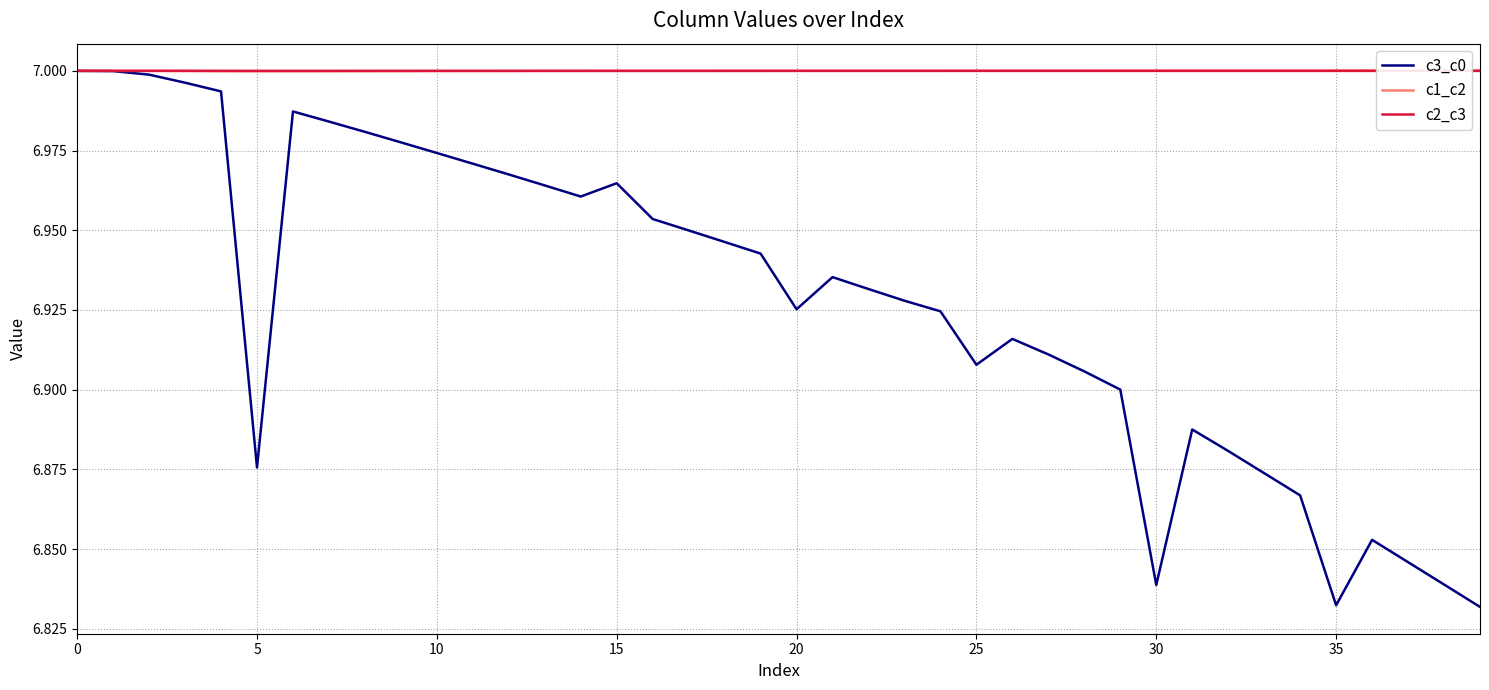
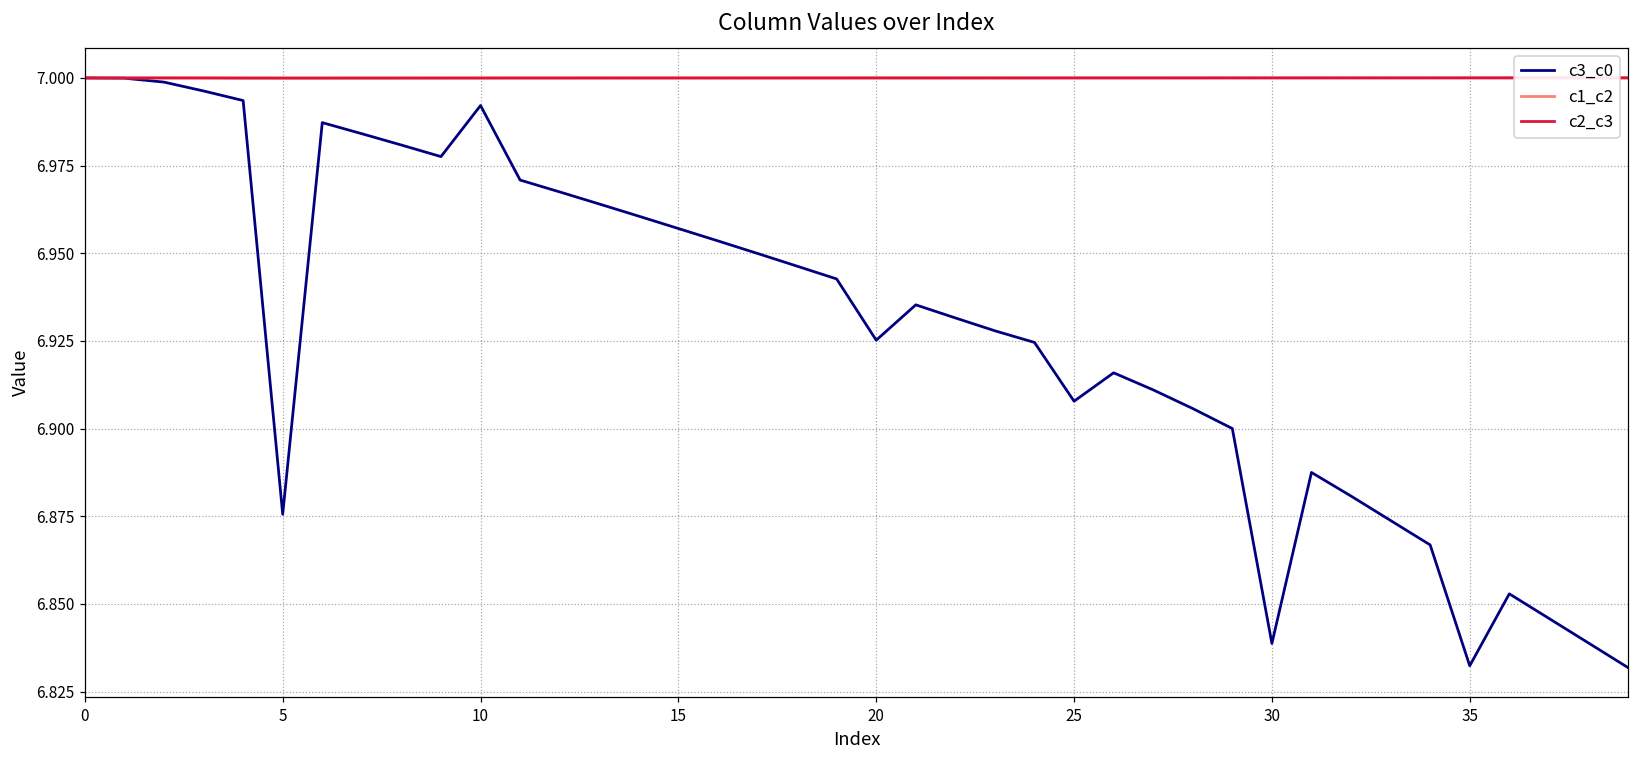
c3_c0, 10: 6.974 -> 6.992
c3_c0, 15: 6.965 -> 6.957
